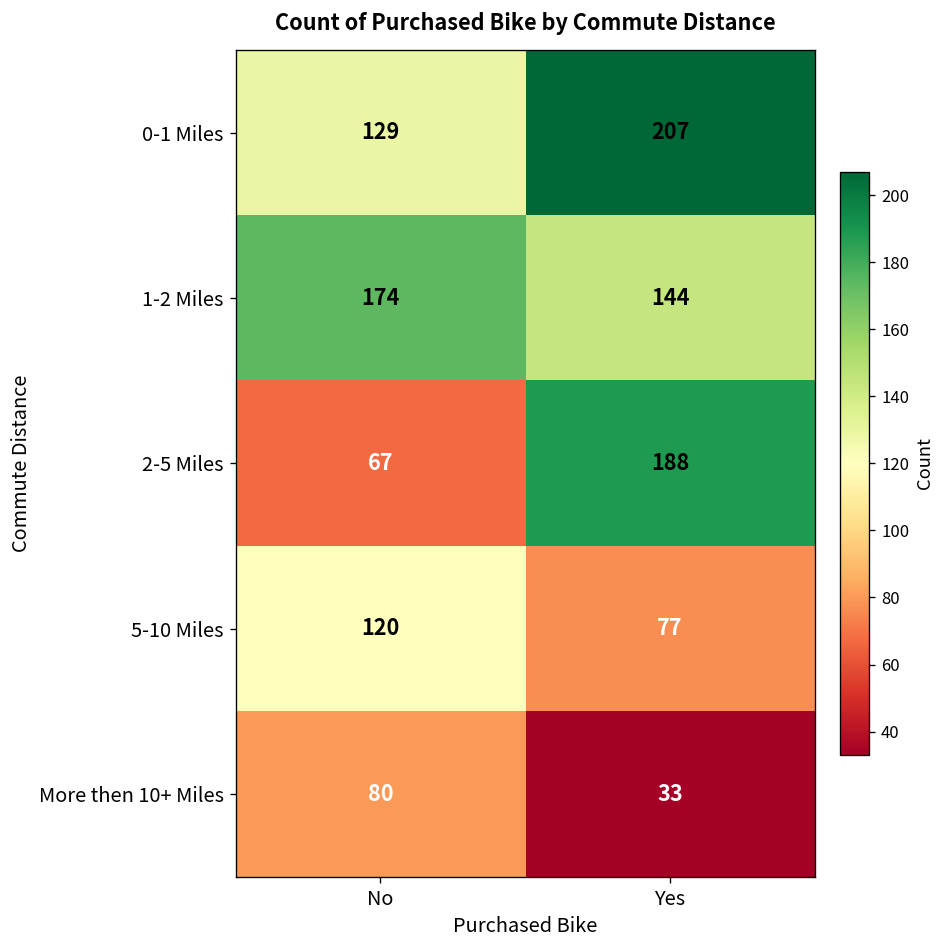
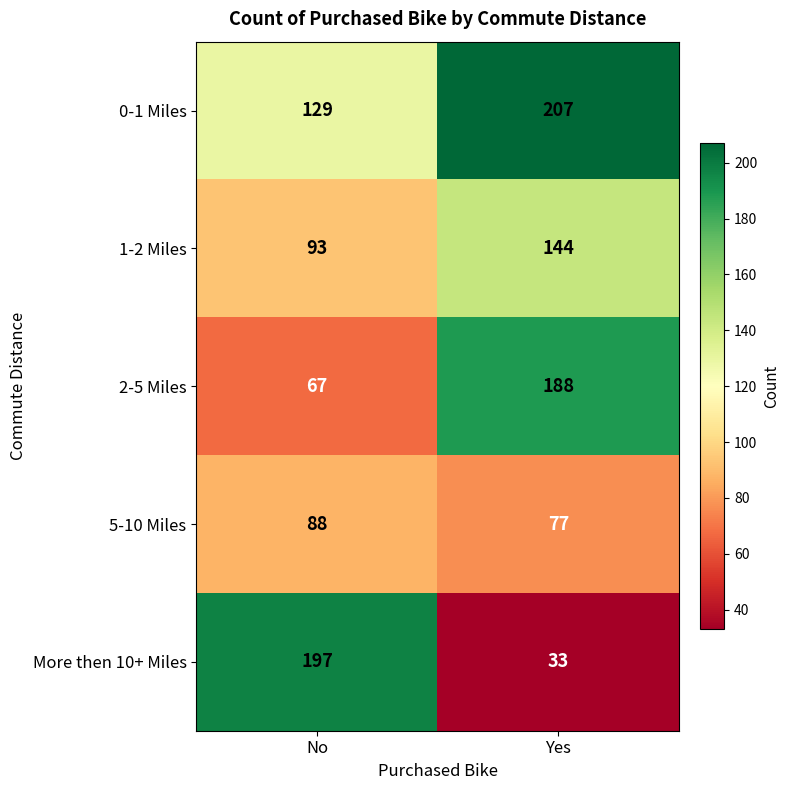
1-2 Miles, No: 174 -> 93
5-10 Miles, No: 120 -> 88
More then 10+ Miles, No: 80 -> 197
